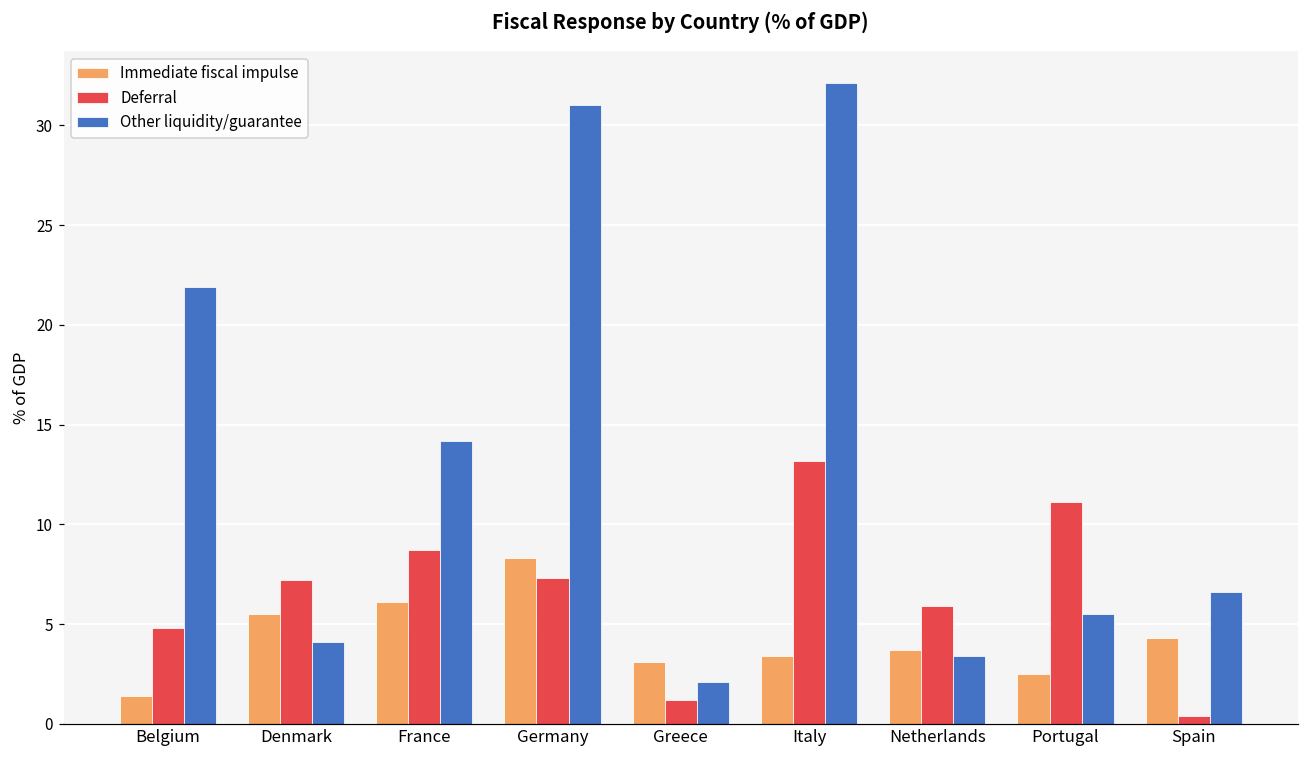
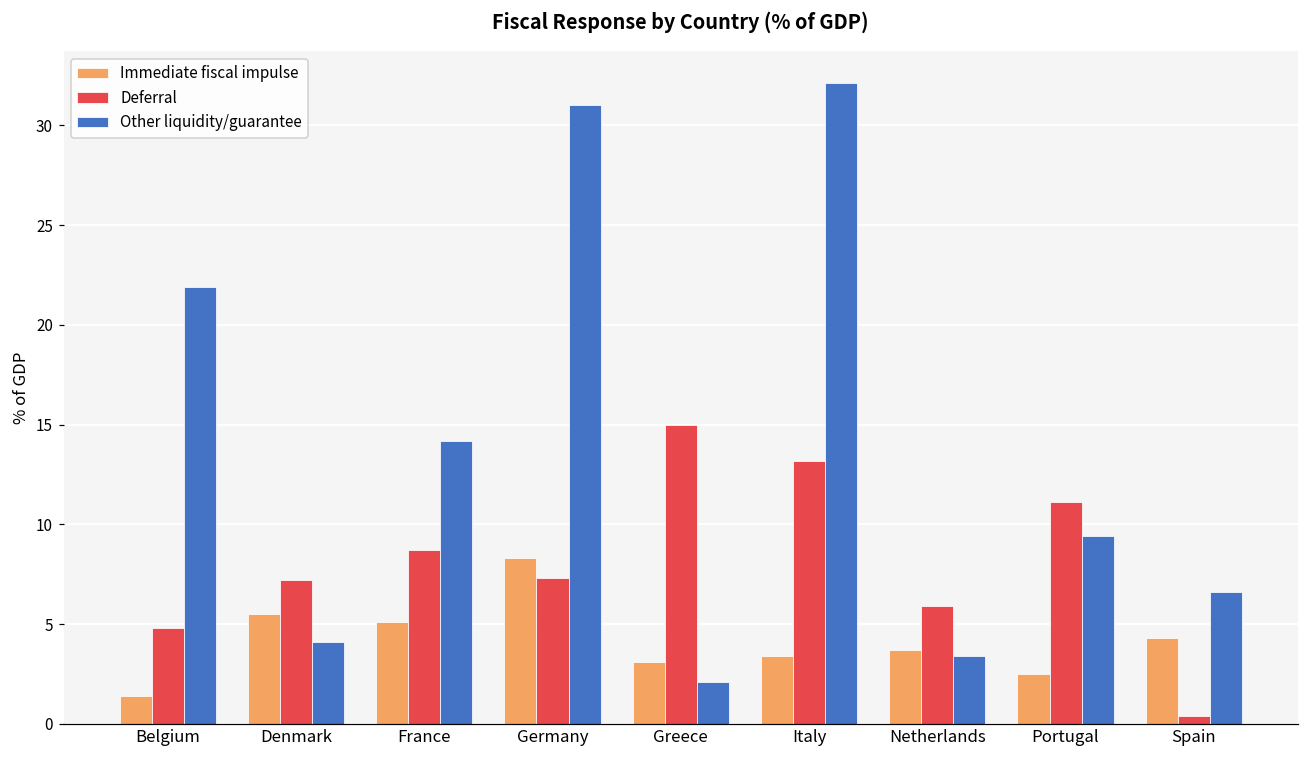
Immediate fiscal impulse, France: 6.1 -> 5.1
Deferral, Greece: 1.2 -> 15.0
Other liquidity/guarantee, Portugal: 5.5 -> 9.4
